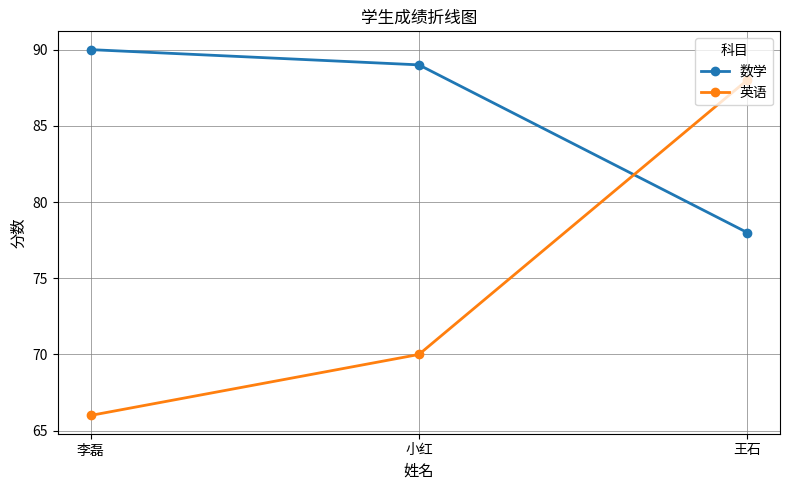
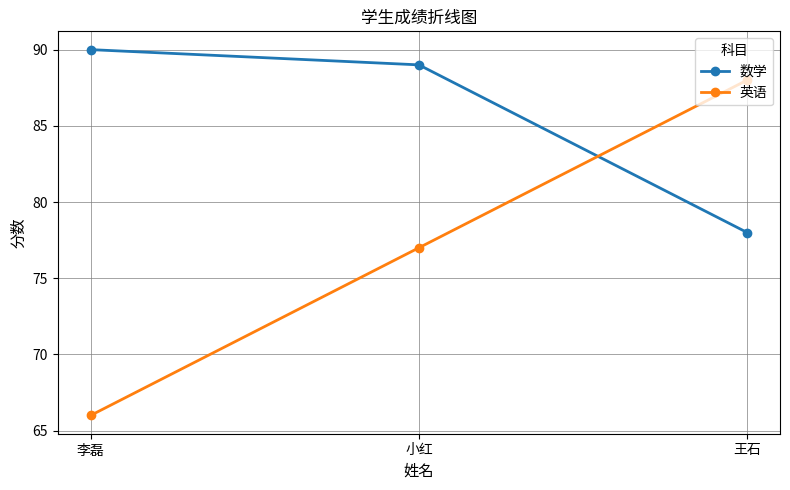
英语, 小红: 70 -> 77
